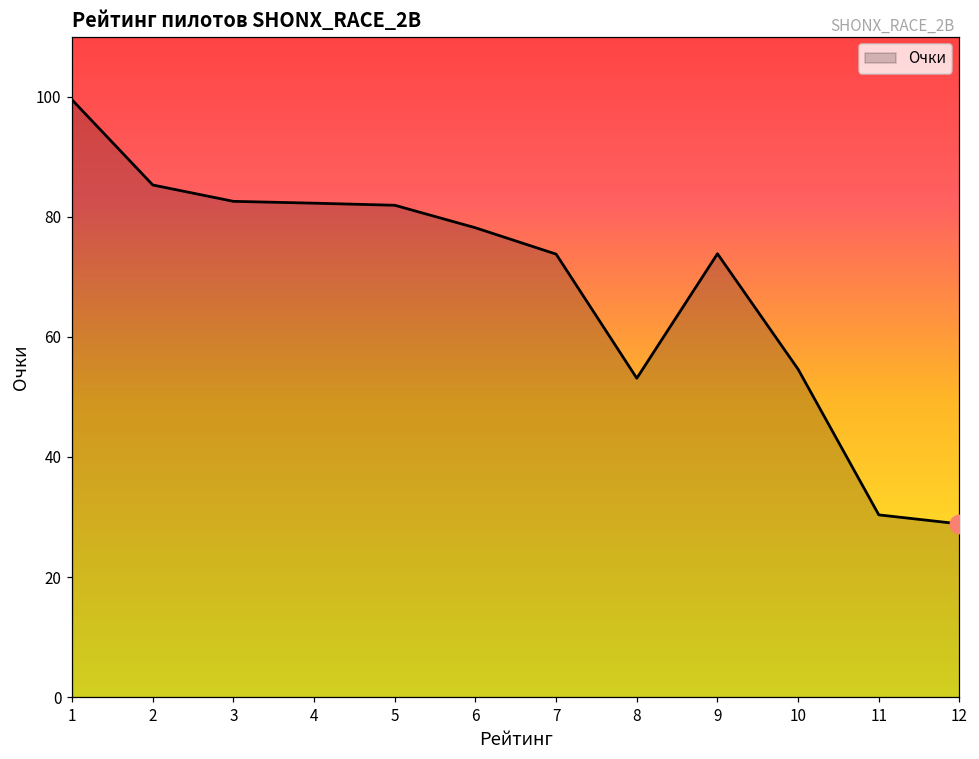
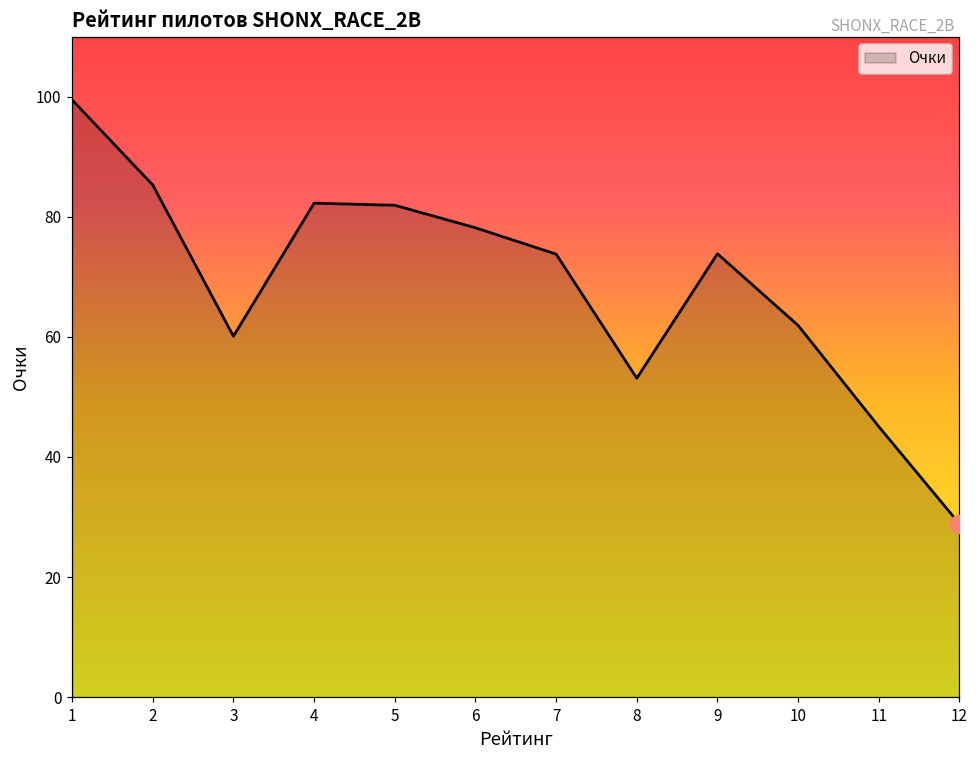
Очки, 3: 83 -> 60
Очки, 10: 55 -> 62
Очки, 11: 30 -> 45
